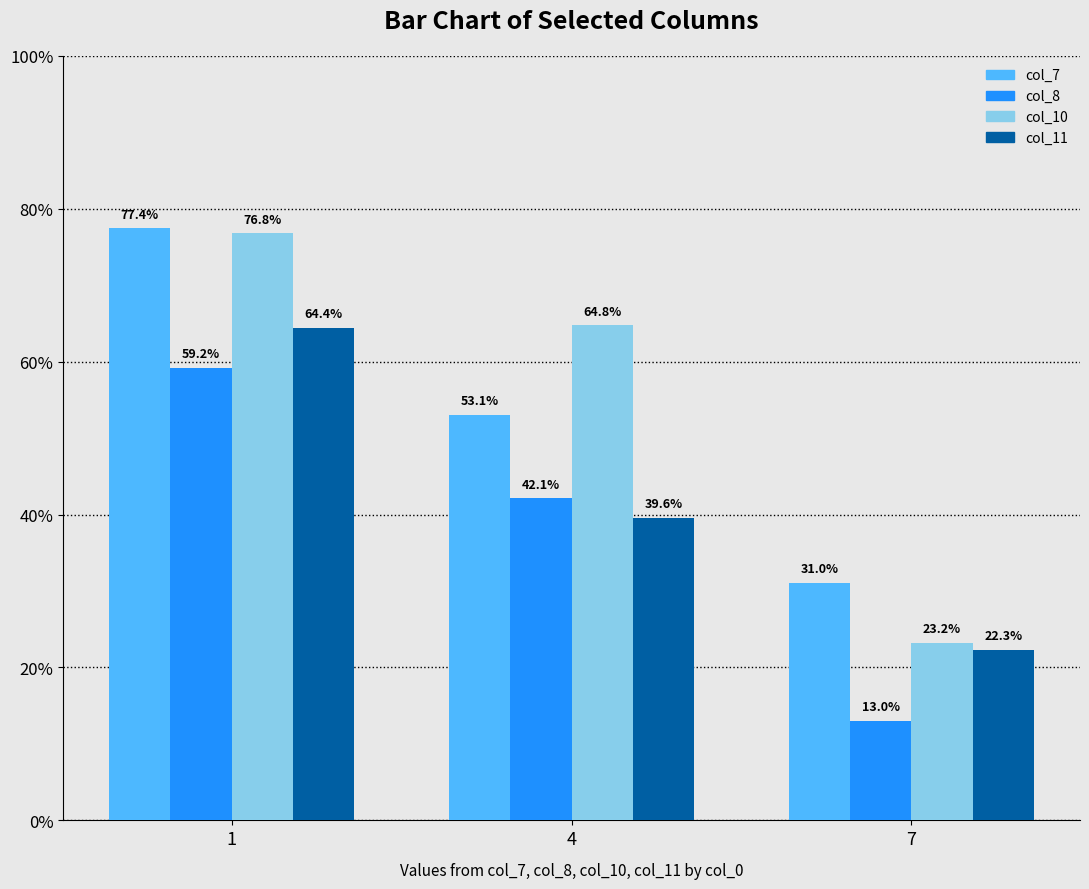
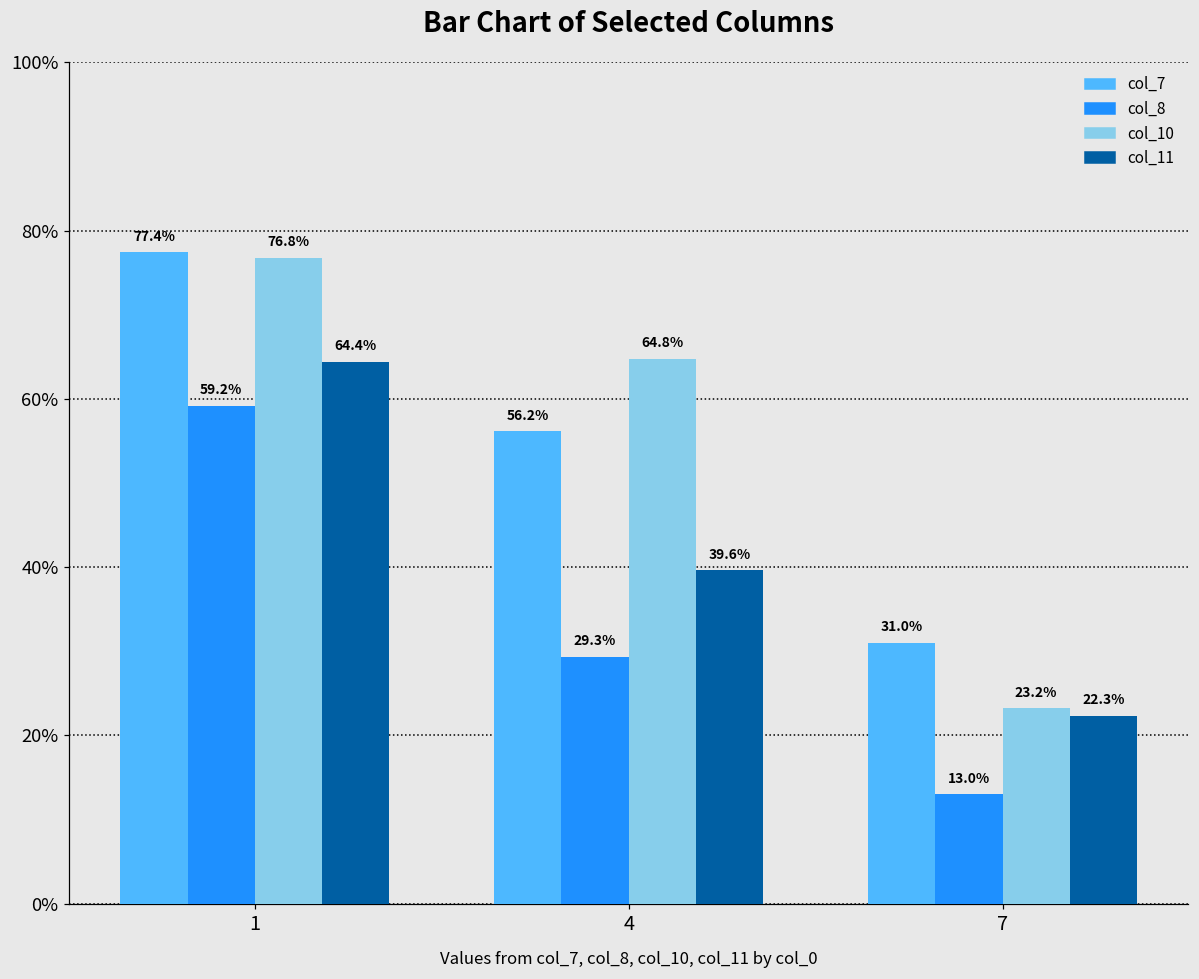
col_7, 4: 53.1% -> 56.2%
col_8, 4: 42.1% -> 29.3%
